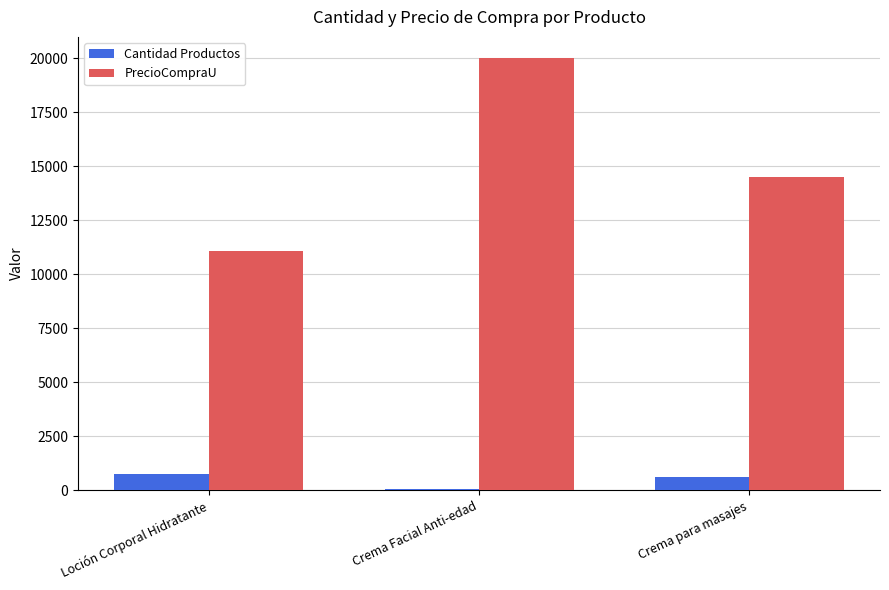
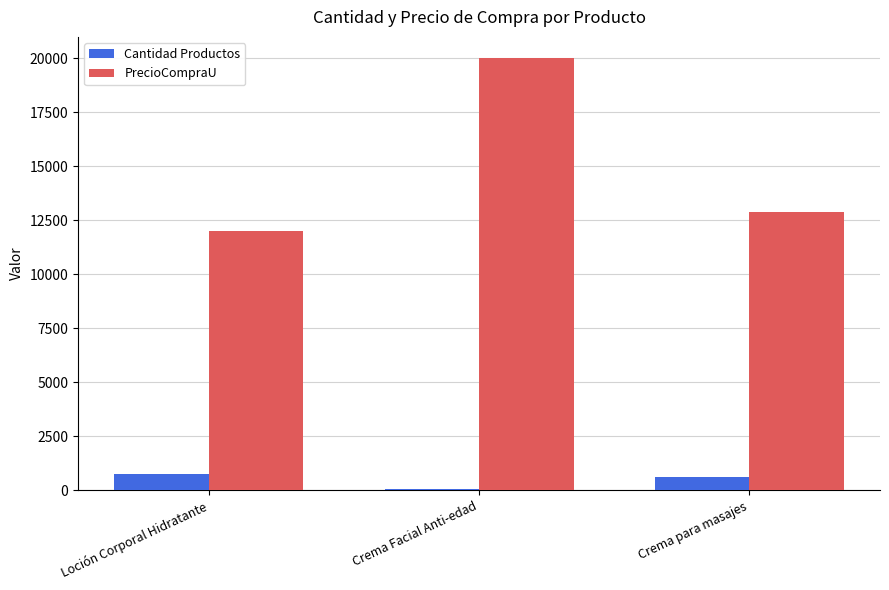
PrecioCompraU, Loción Corporal Hidratante: 11100 -> 12000
PrecioCompraU, Crema para masajes: 14500 -> 12900
